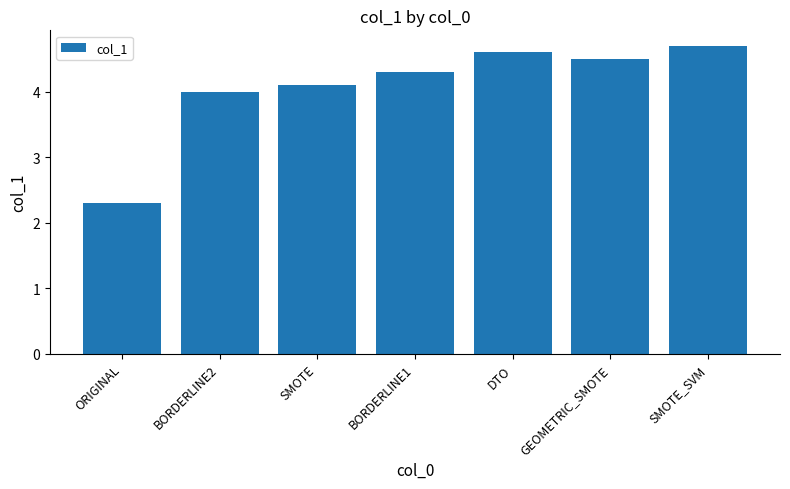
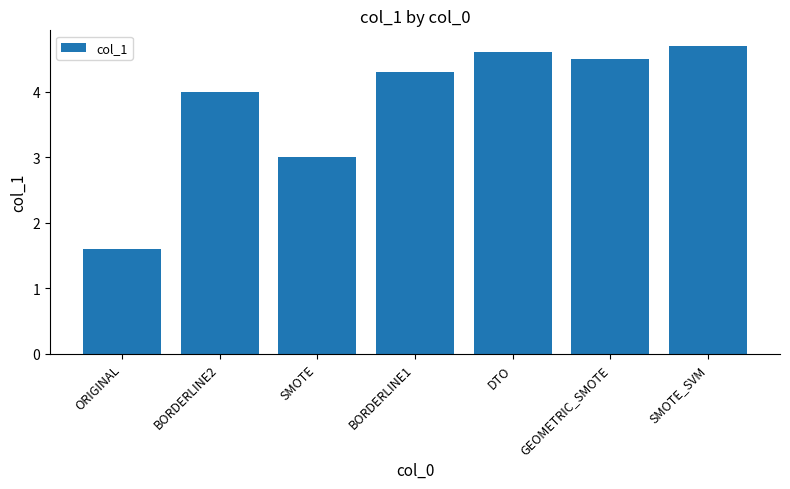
ORIGINAL: 2.3 -> 1.6
SMOTE: 4.1 -> 3.0
